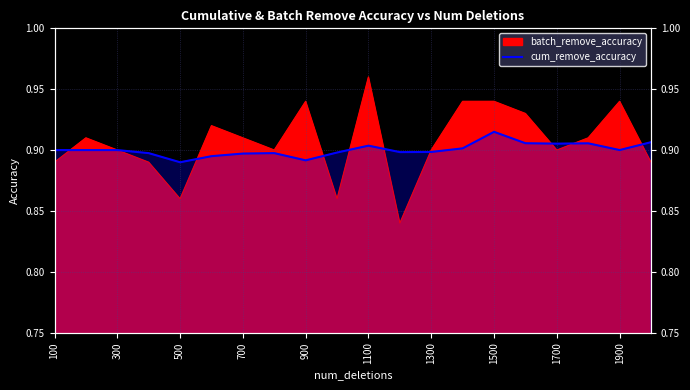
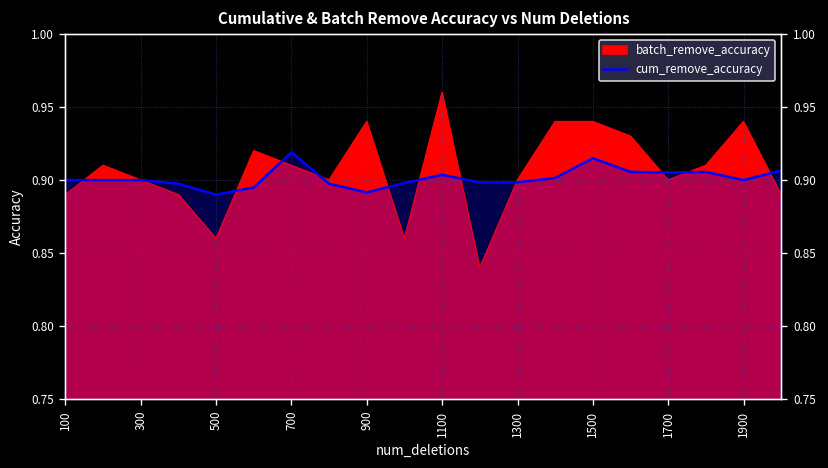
cum_remove_accuracy, 700: 0.897 -> 0.919
